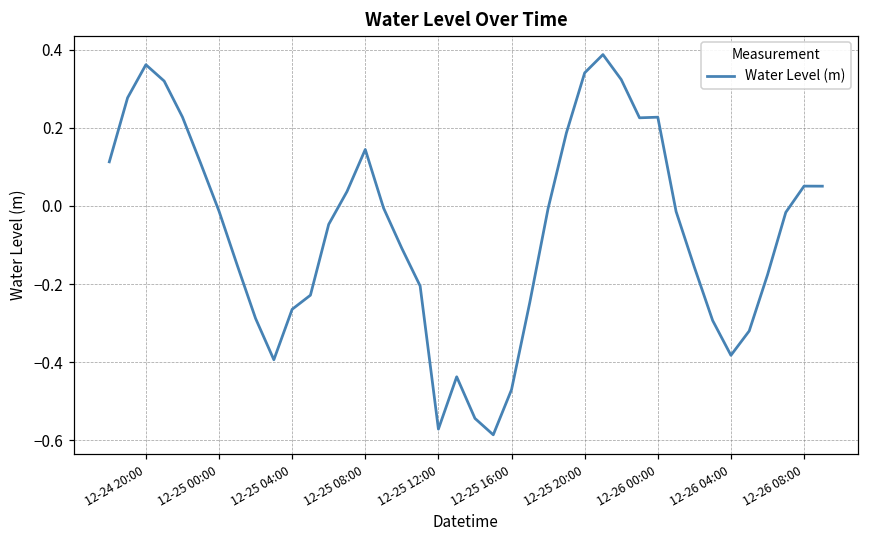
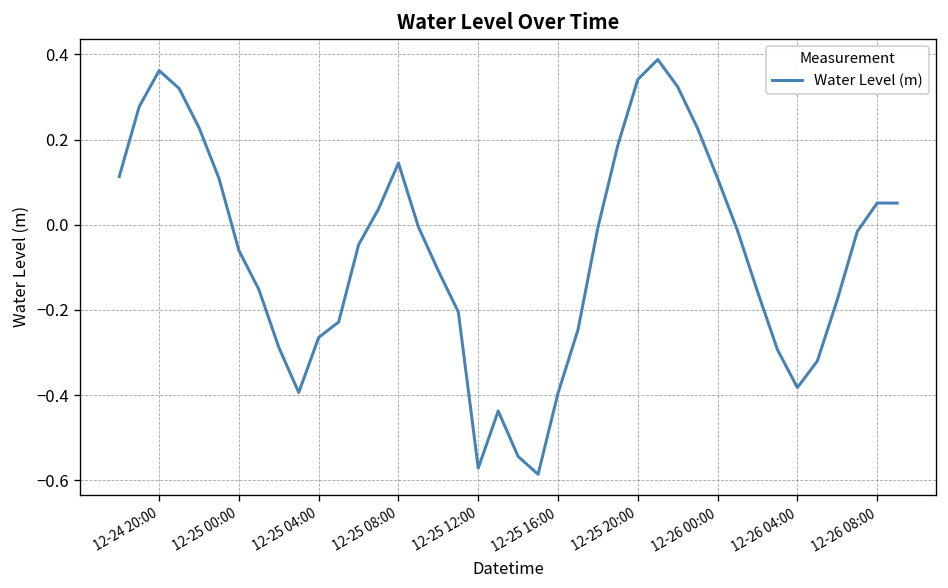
12-25 00:00: -0.01 -> -0.06
12-25 16:00: -0.47 -> -0.40
12-26 00:00: 0.23 -> 0.11
